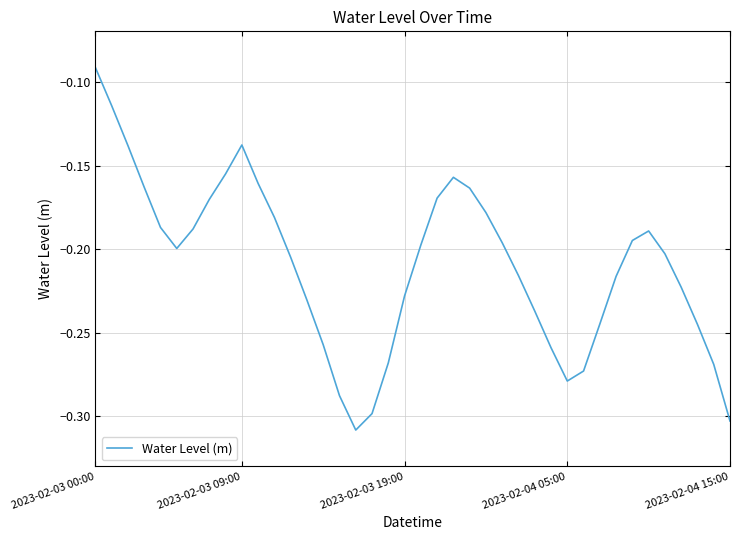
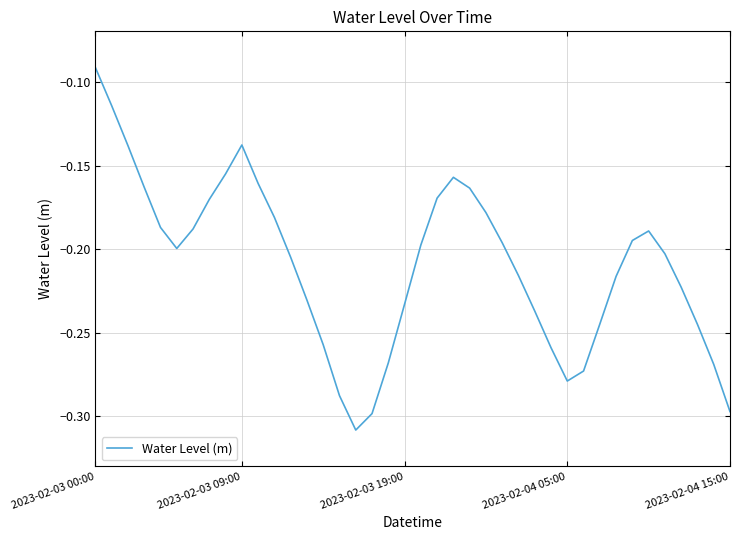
2023-02-03 19:00: -0.228 -> -0.233
2023-02-04 15:00: -0.303 -> -0.297
